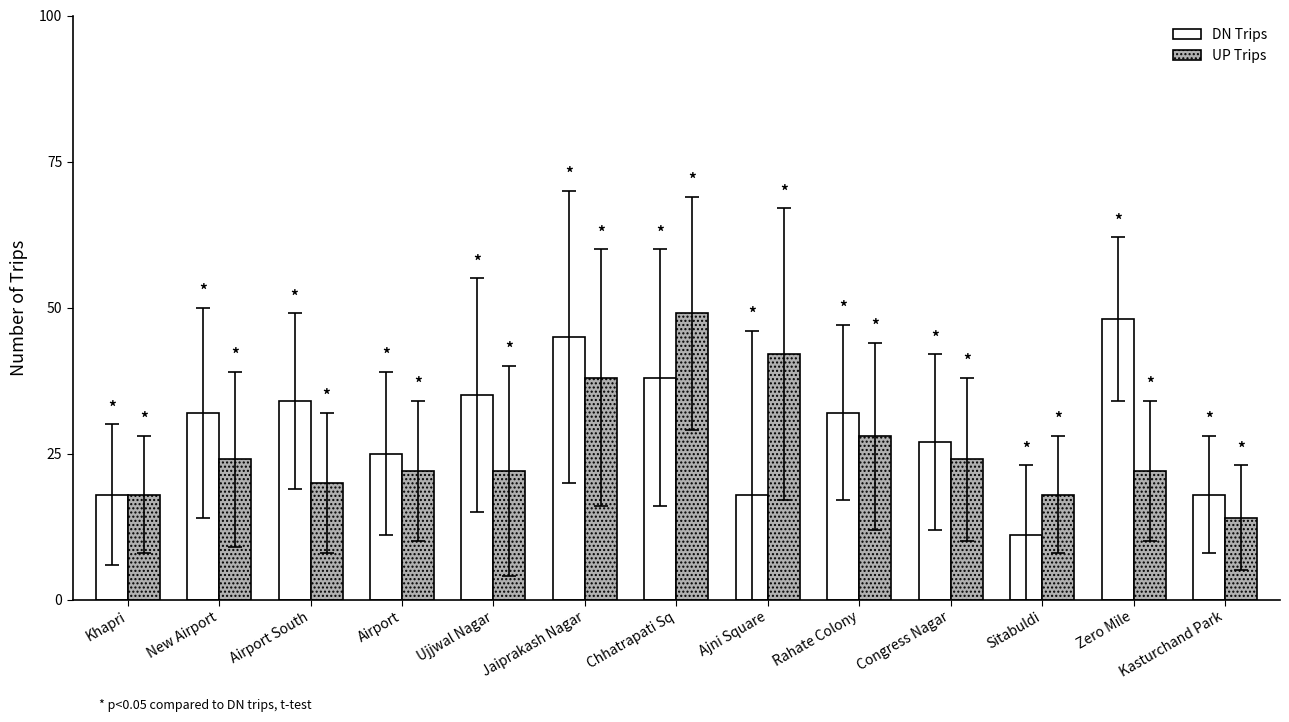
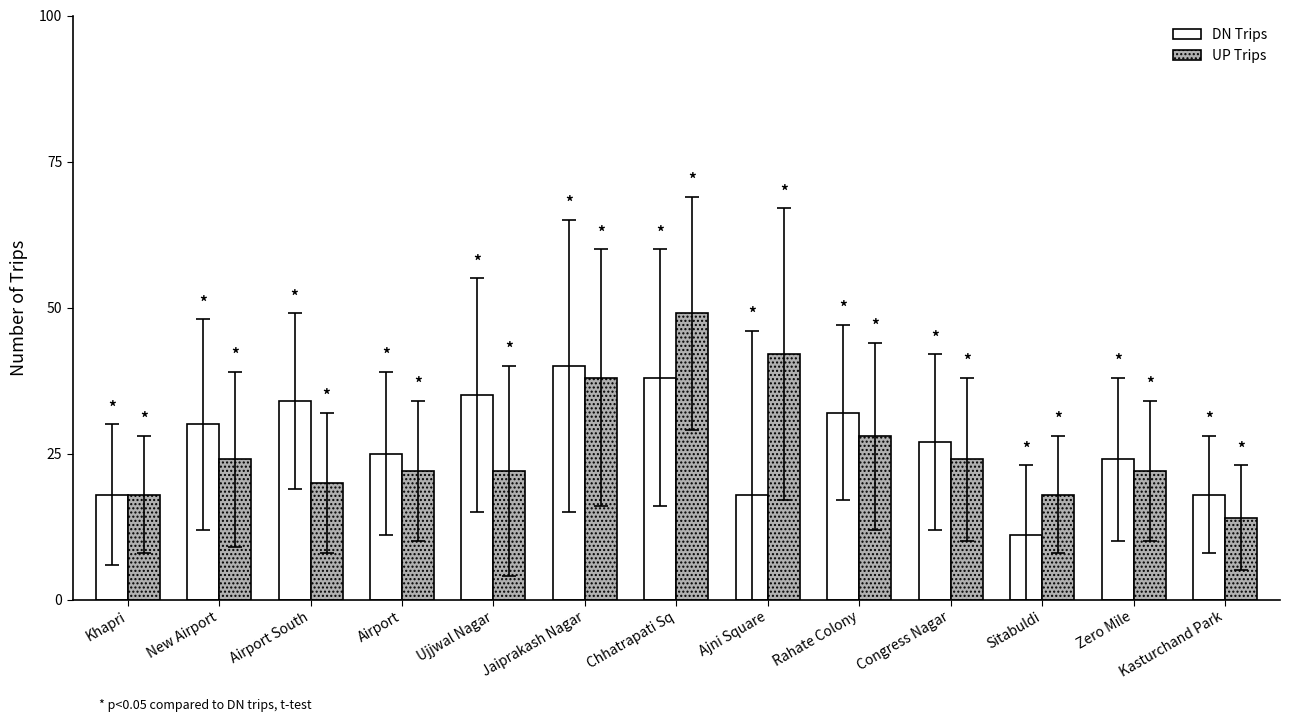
DN Trips, New Airport: 32 -> 30
DN Trips, Jaiprakash Nagar: 45 -> 40
DN Trips, Zero Mile: 48 -> 24
